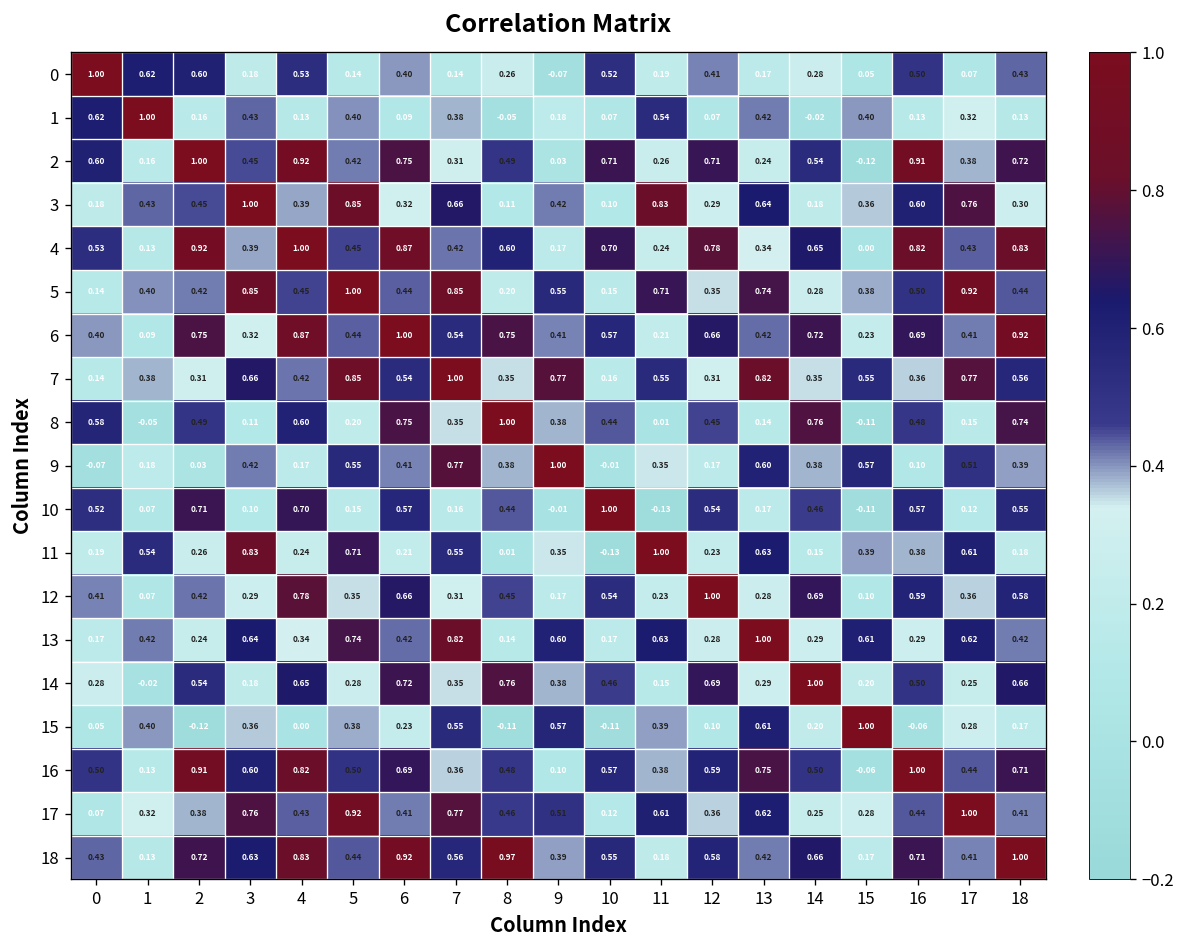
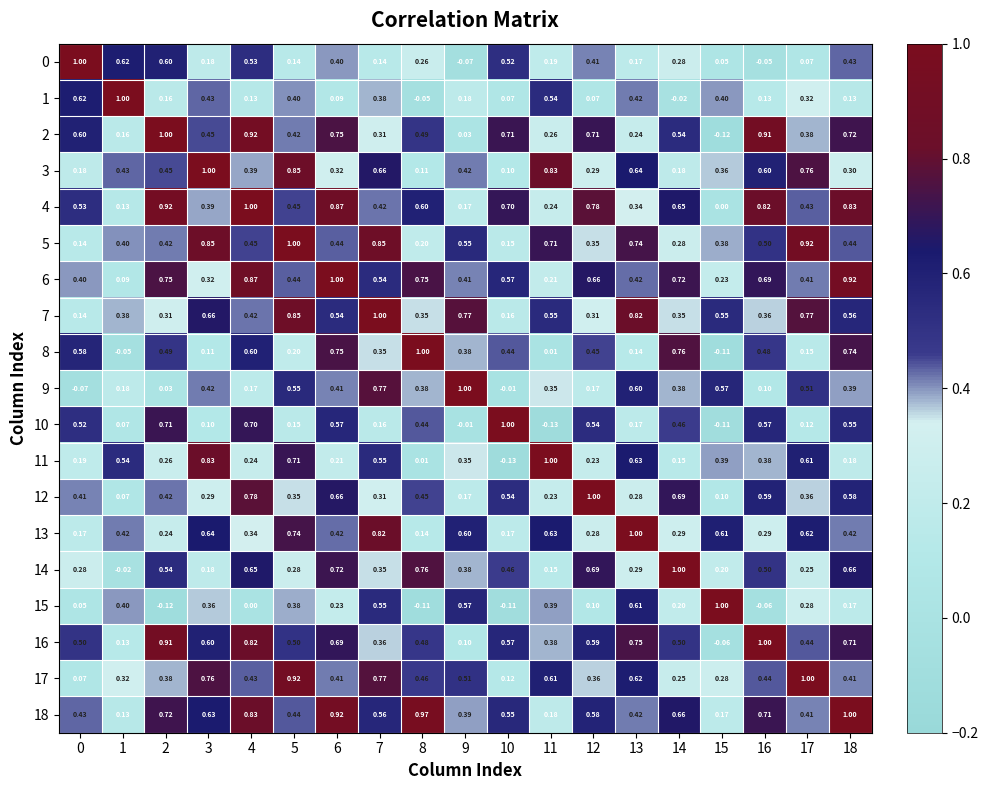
0, 16: 0.50 -> -0.05
